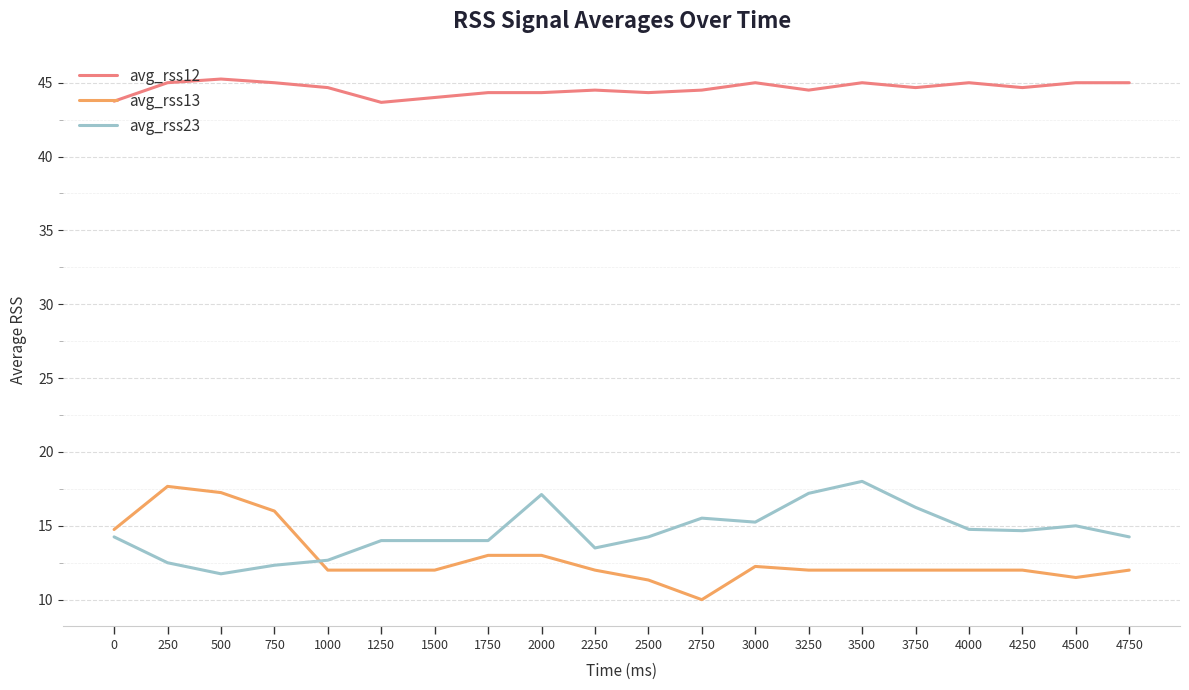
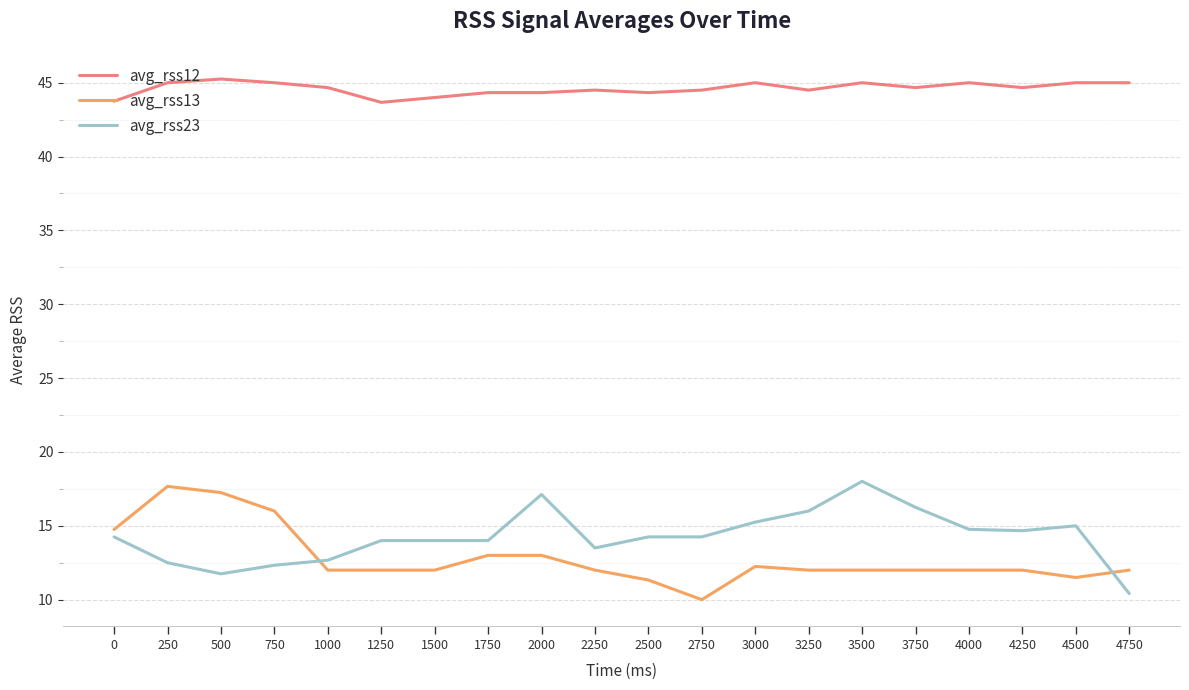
avg_rss23, 2750: 15.5 -> 14.3
avg_rss23, 3250: 17.2 -> 16.0
avg_rss23, 4750: 14.3 -> 10.4
